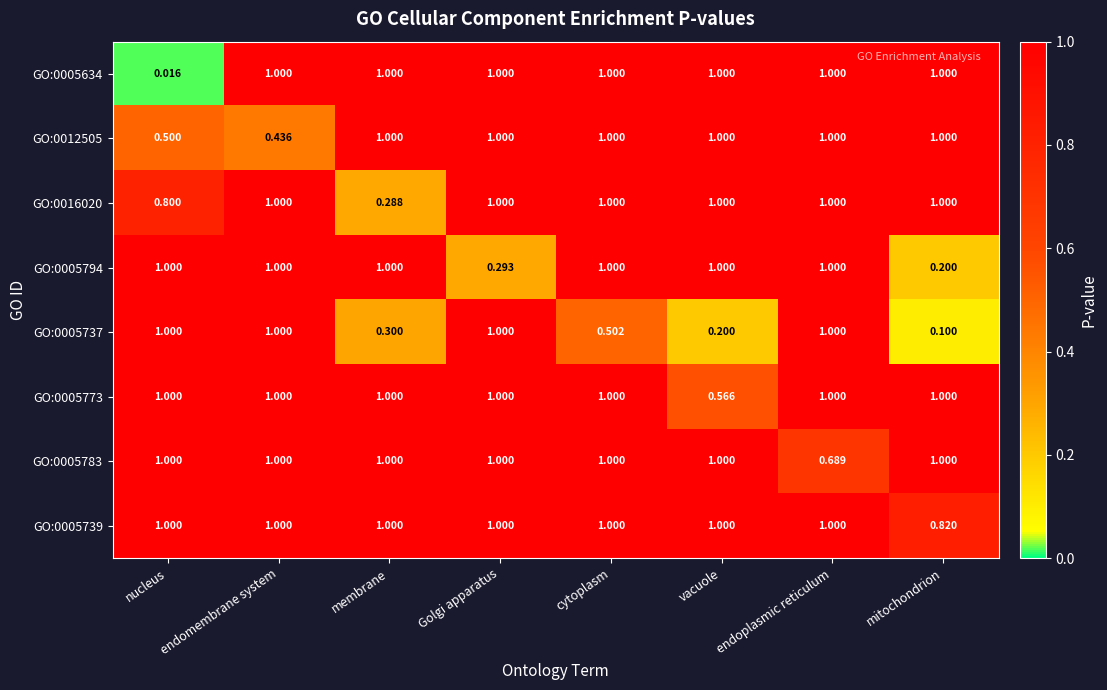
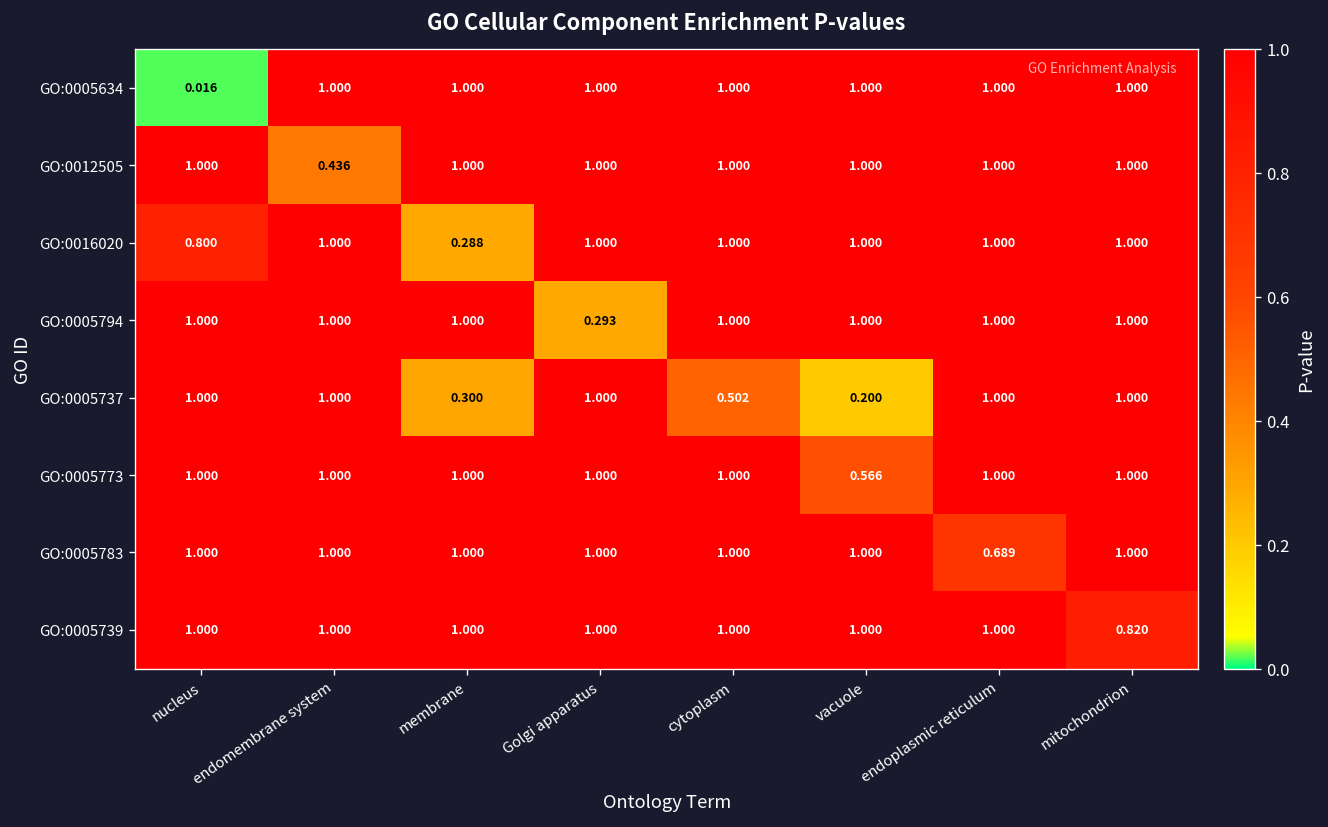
GO:0012505, nucleus: 0.500 -> 1.000
GO:0005794, mitochondrion: 0.200 -> 1.000
GO:0005737, mitochondrion: 0.100 -> 1.000
